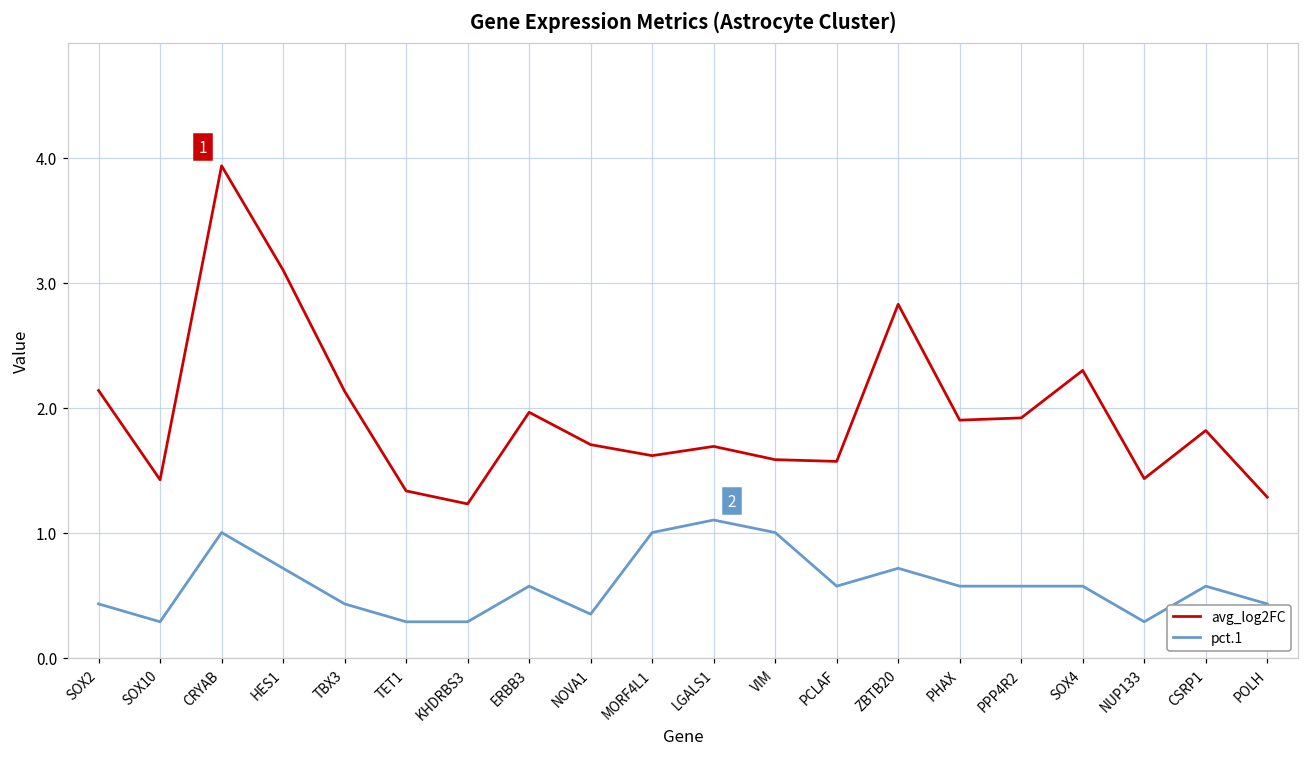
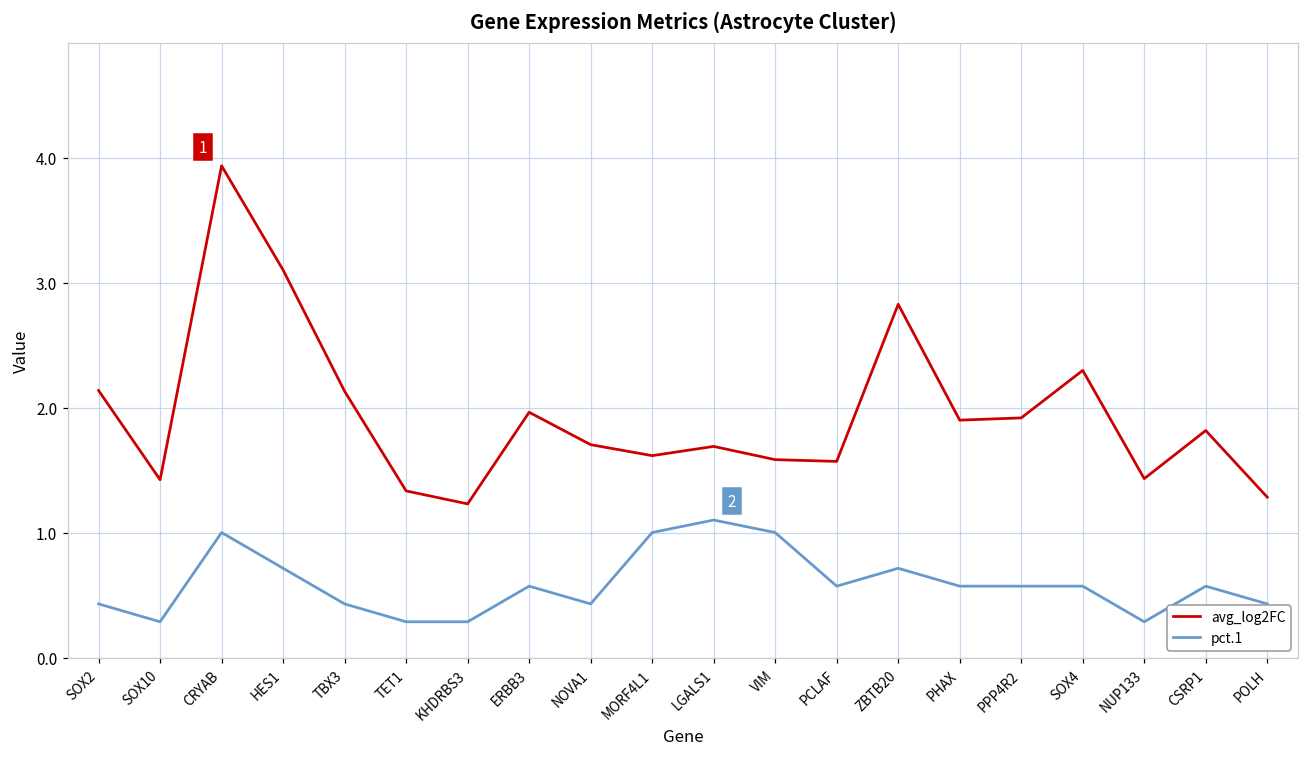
pct.1, NOVA1: 0.35 -> 0.43
